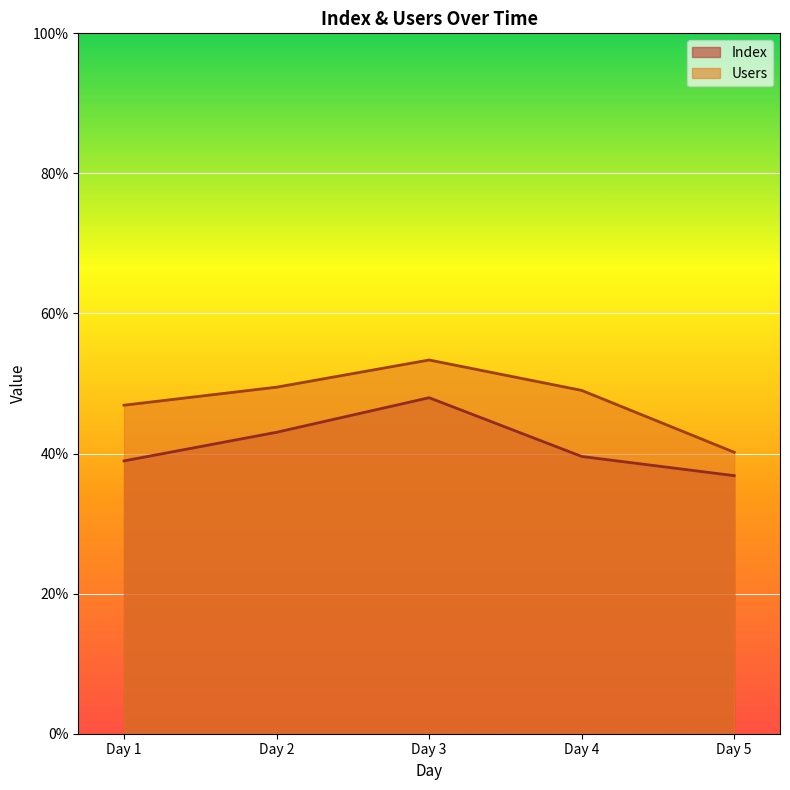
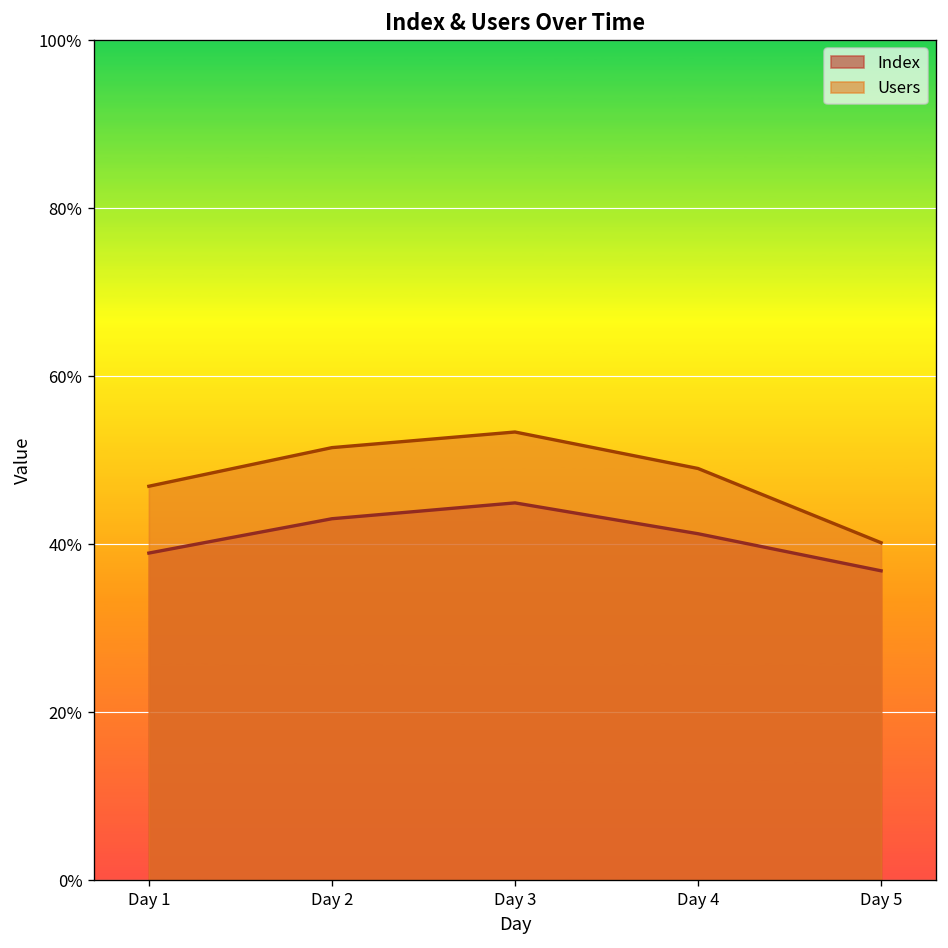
Users, Day 2: 49% -> 51%
Index, Day 3: 48% -> 45%
Index, Day 4: 40% -> 41%
